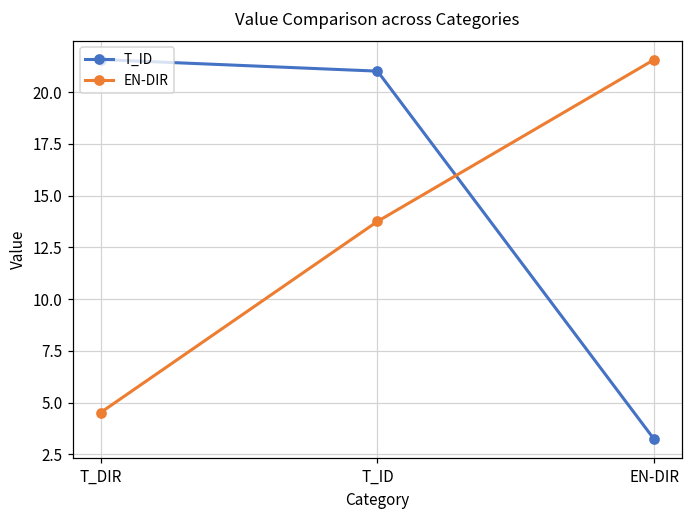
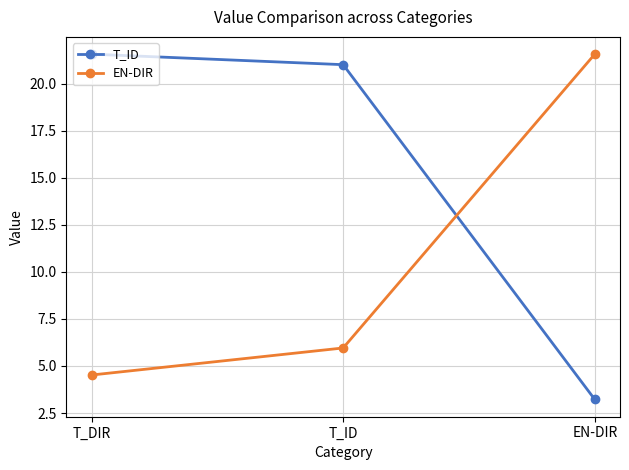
EN-DIR, T_ID: 13.8 -> 6.0
